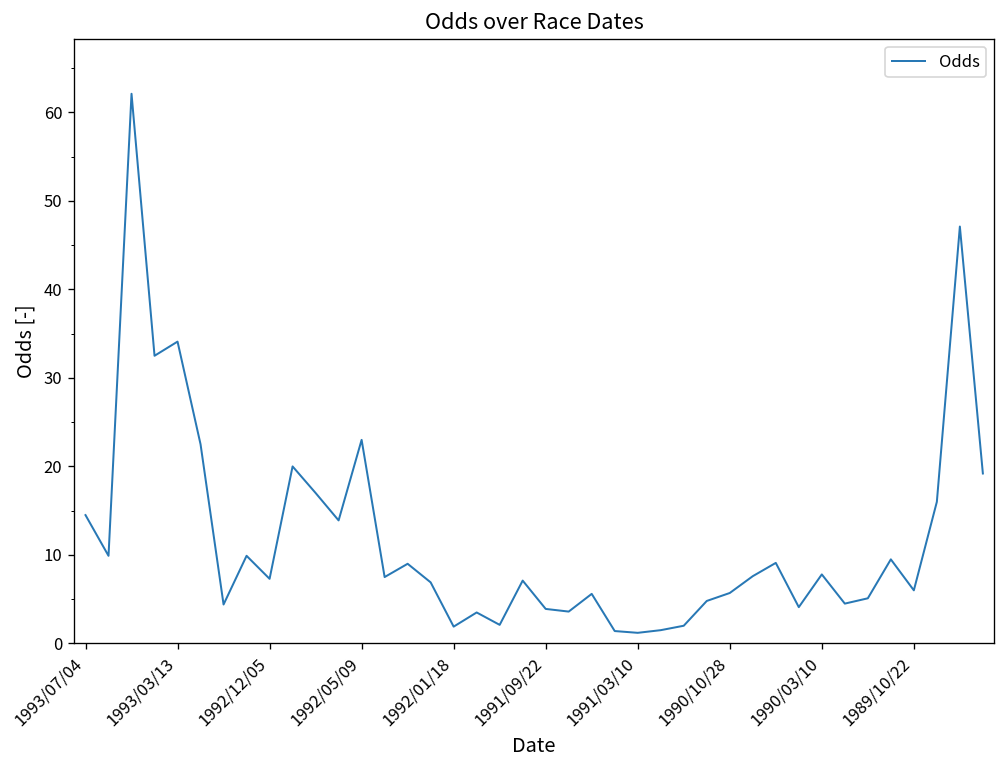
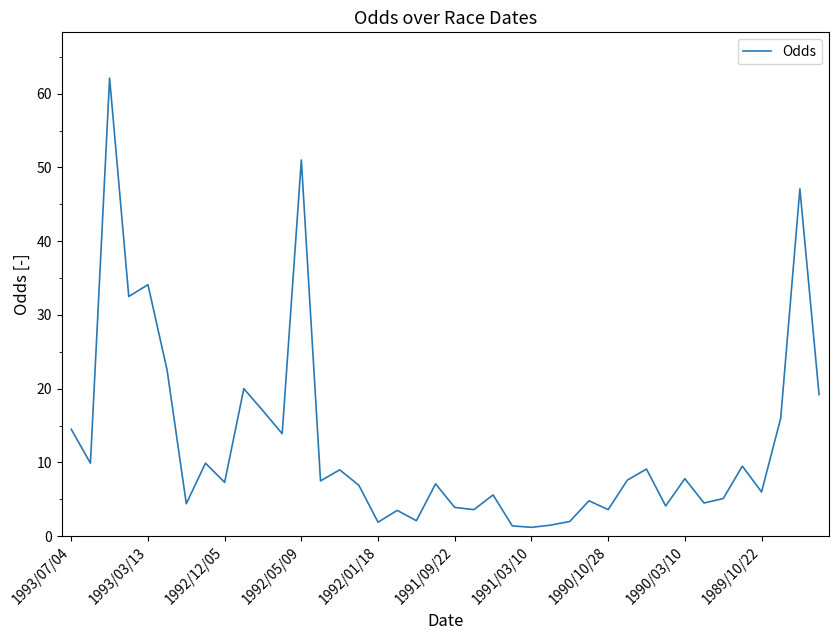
1992/05/09: 23 -> 51
1990/10/28: 6 -> 4
